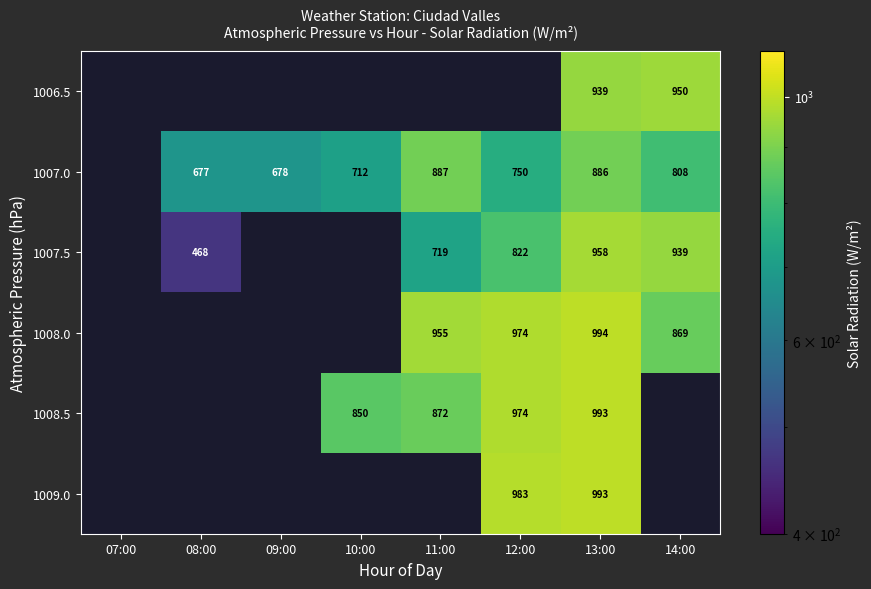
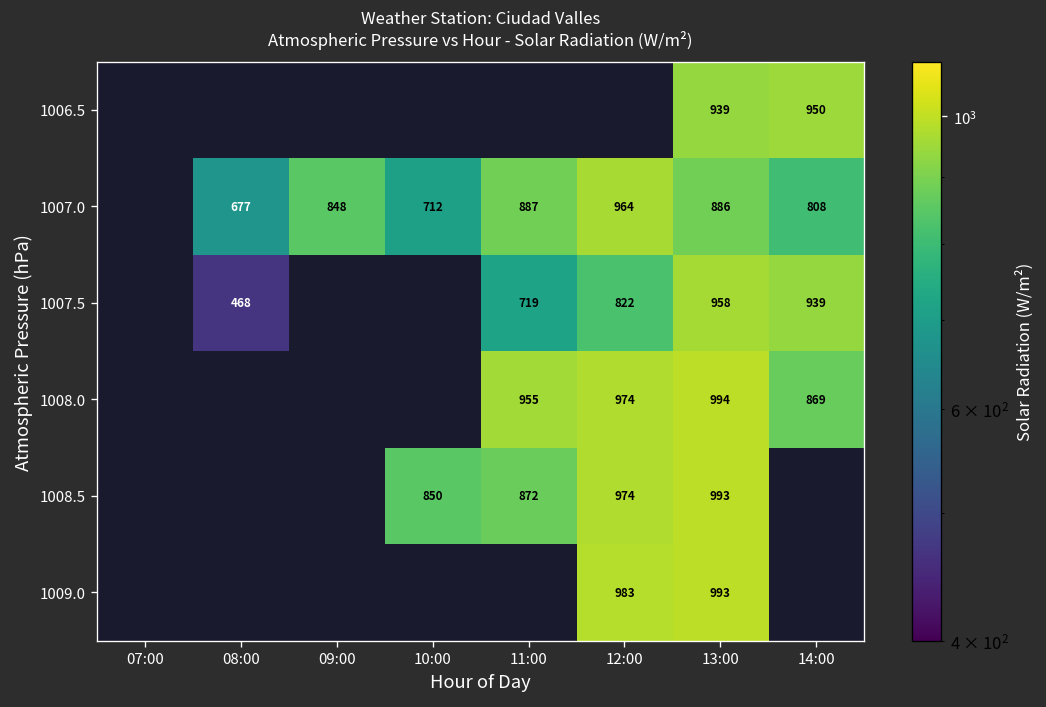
1007.0, 09:00: 678 -> 848
1007.0, 12:00: 750 -> 964
